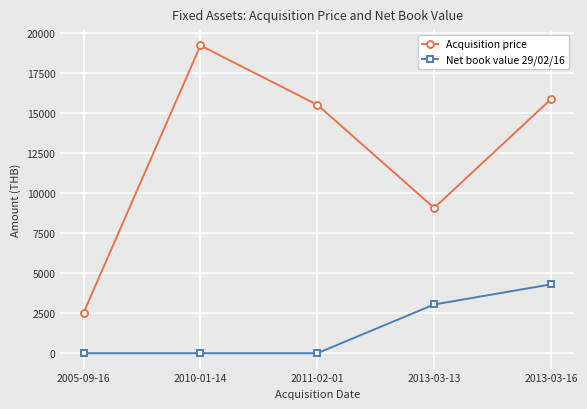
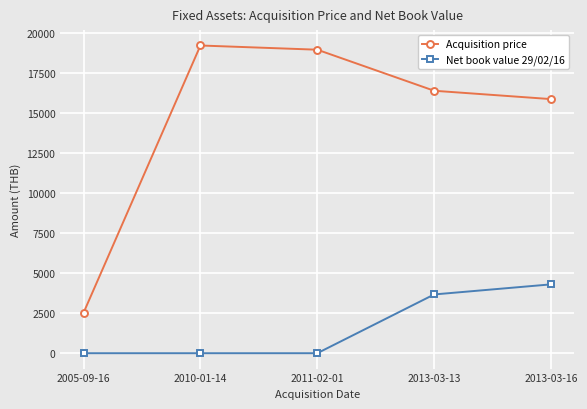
Acquisition price, 2011-02-01: 15500 -> 18900
Acquisition price, 2013-03-13: 9100 -> 16400
Net book value 29/02/16, 2013-03-13: 3000 -> 3700
